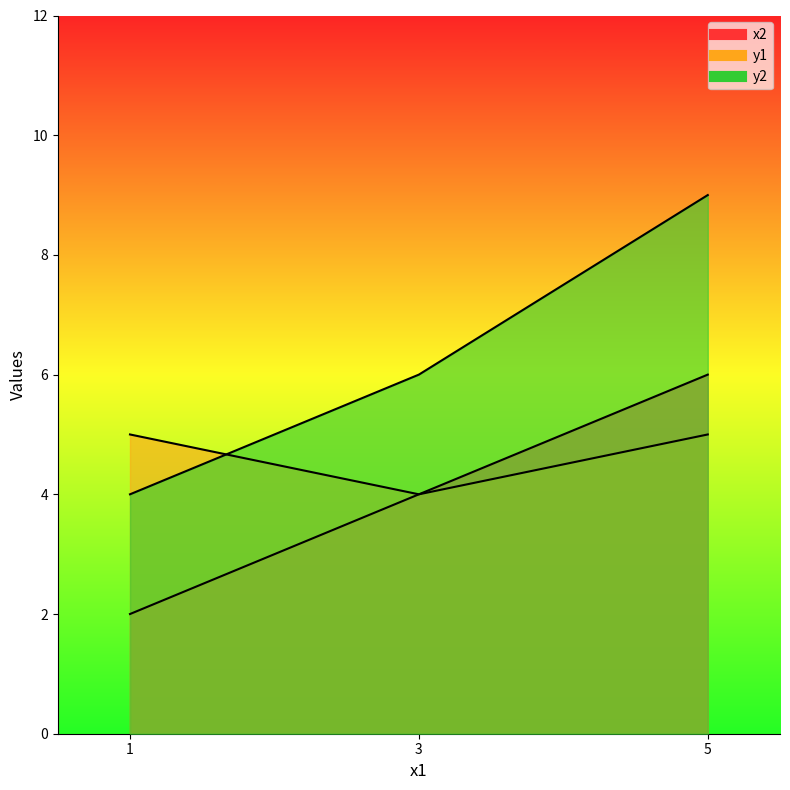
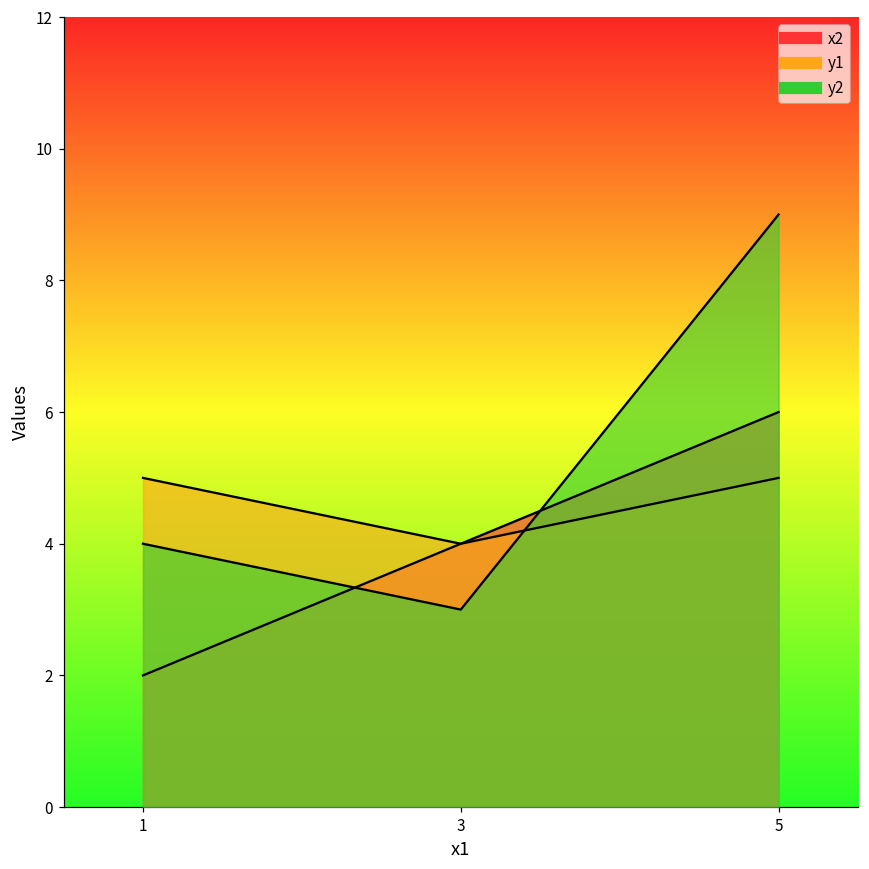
y2, 3: 6 -> 3
